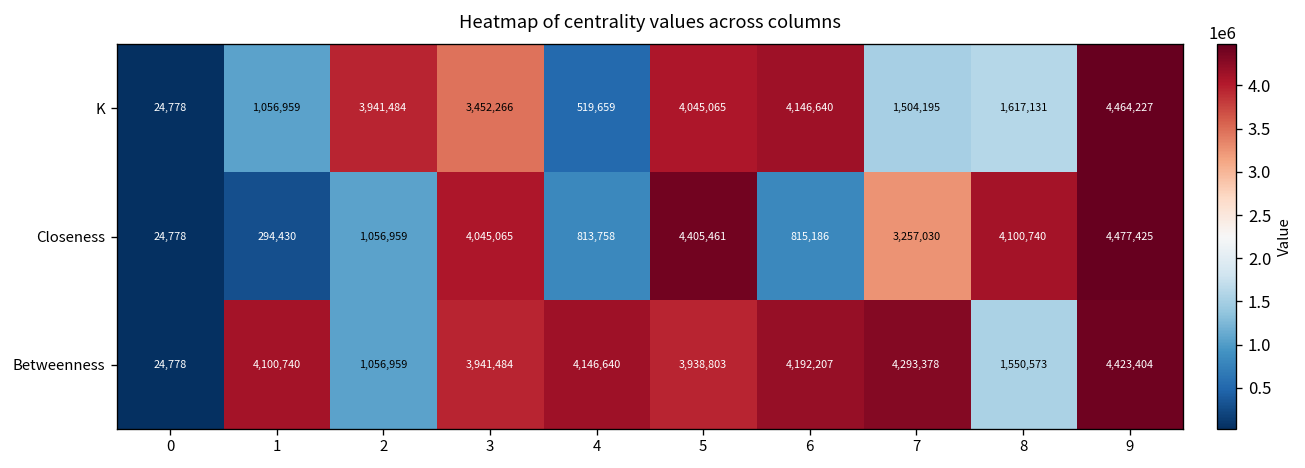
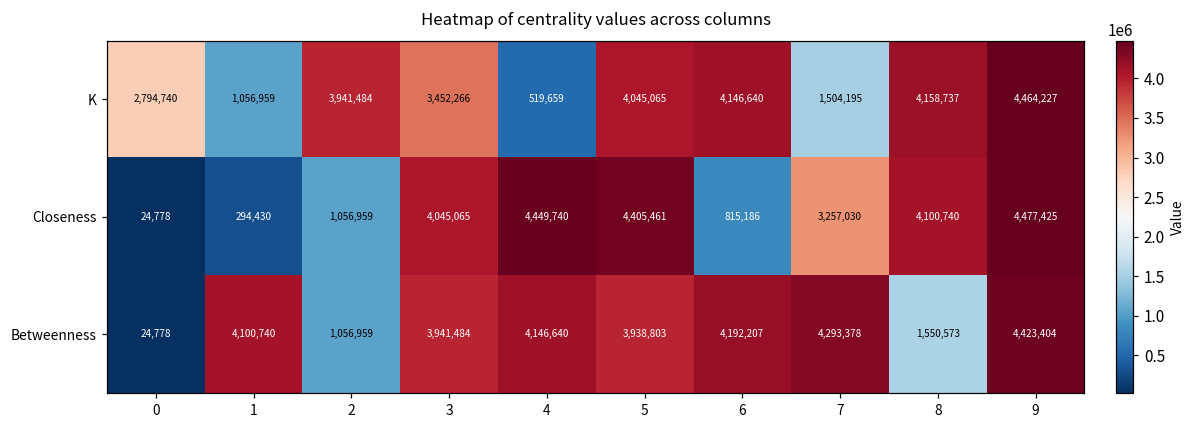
K, 0: 24,778 -> 2,794,740
K, 8: 1,617,131 -> 4,158,737
Closeness, 4: 813,758 -> 4,449,740
